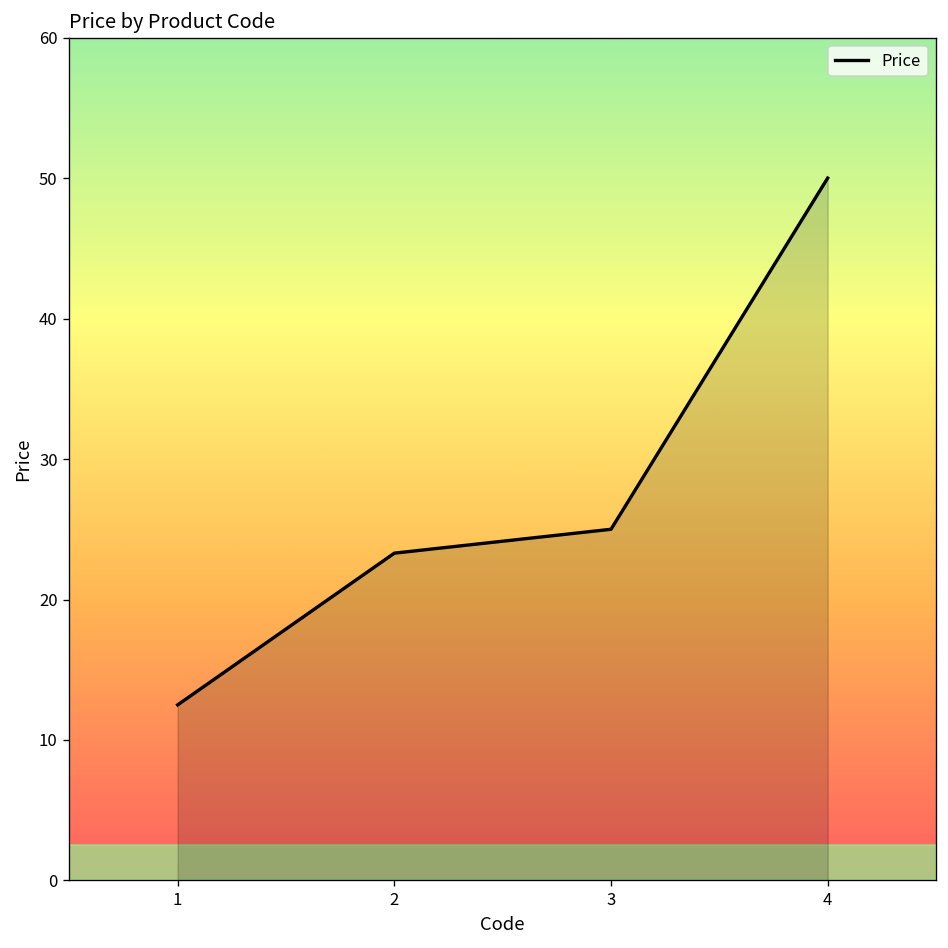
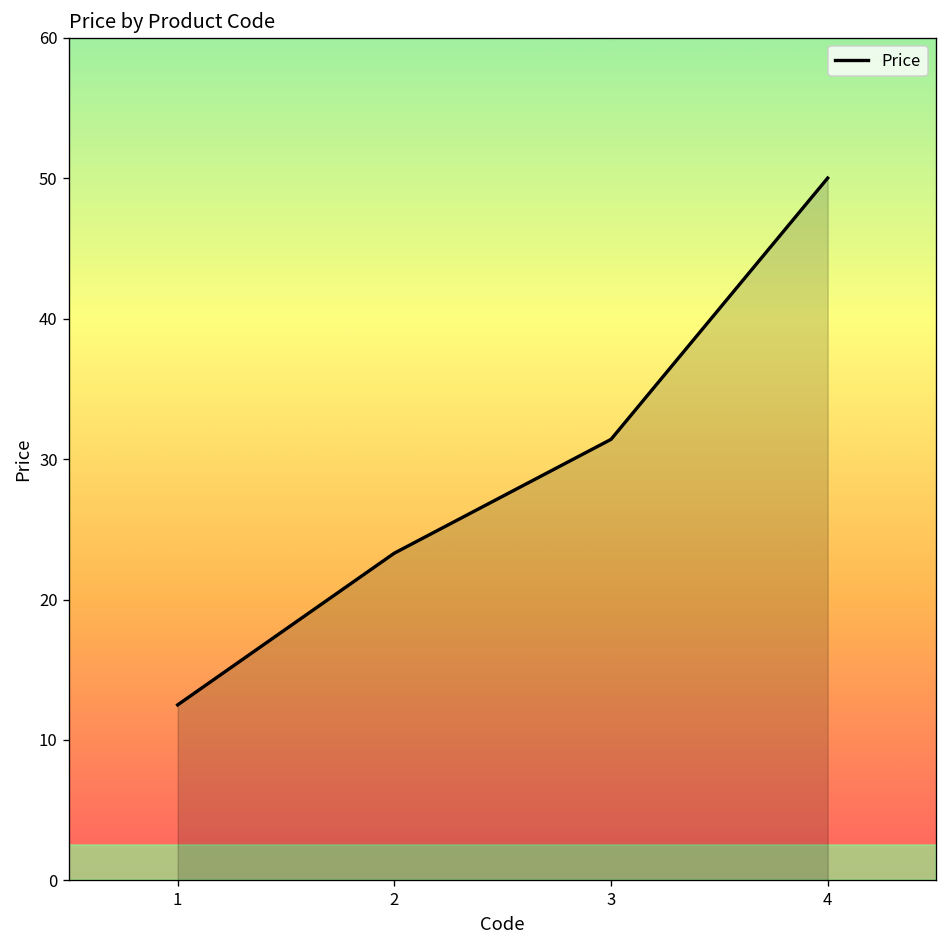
3: 25.0 -> 31.4
